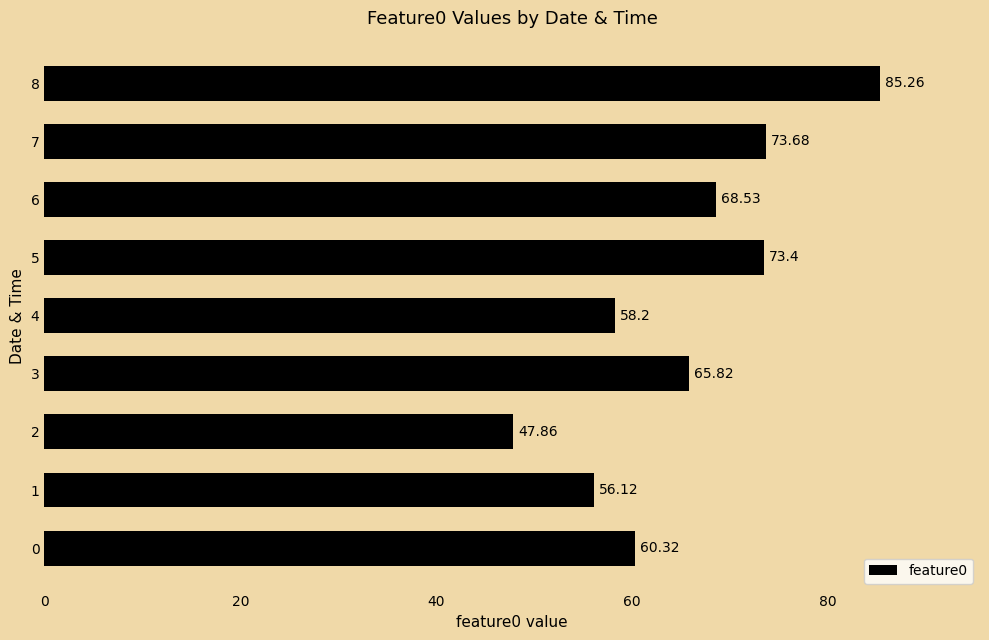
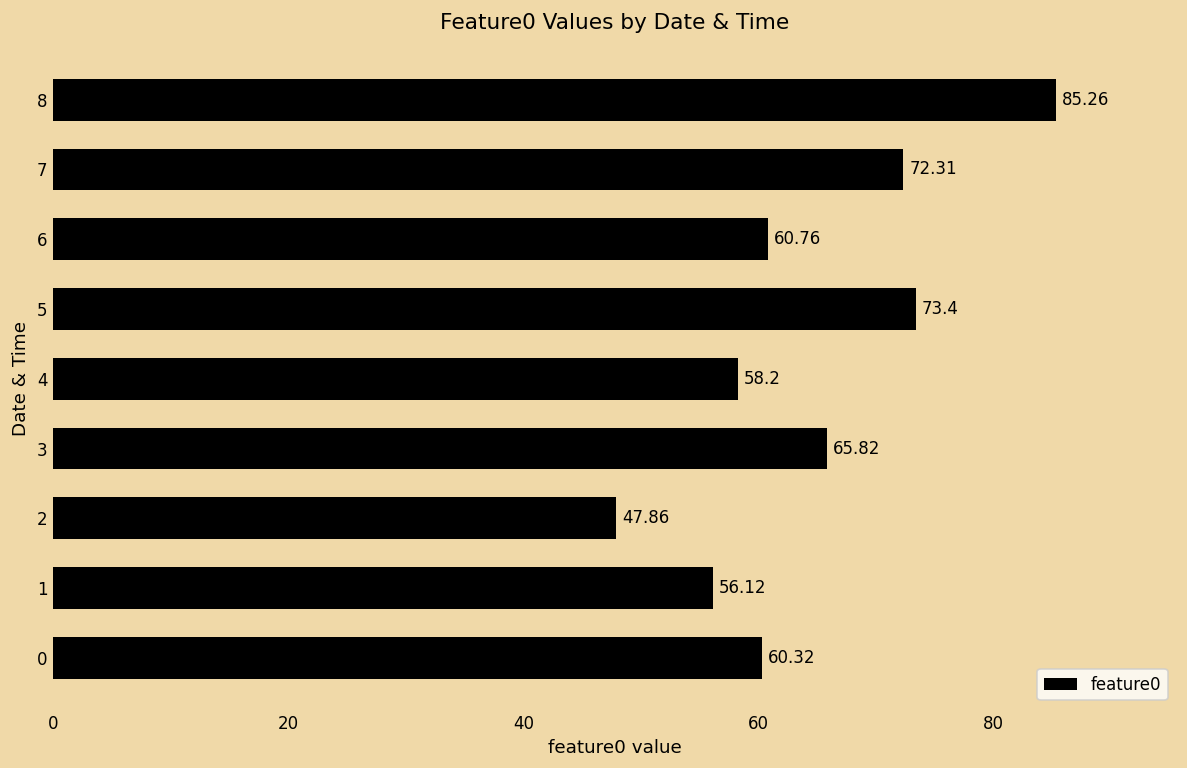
7: 73.68 -> 72.31
6: 68.53 -> 60.76
